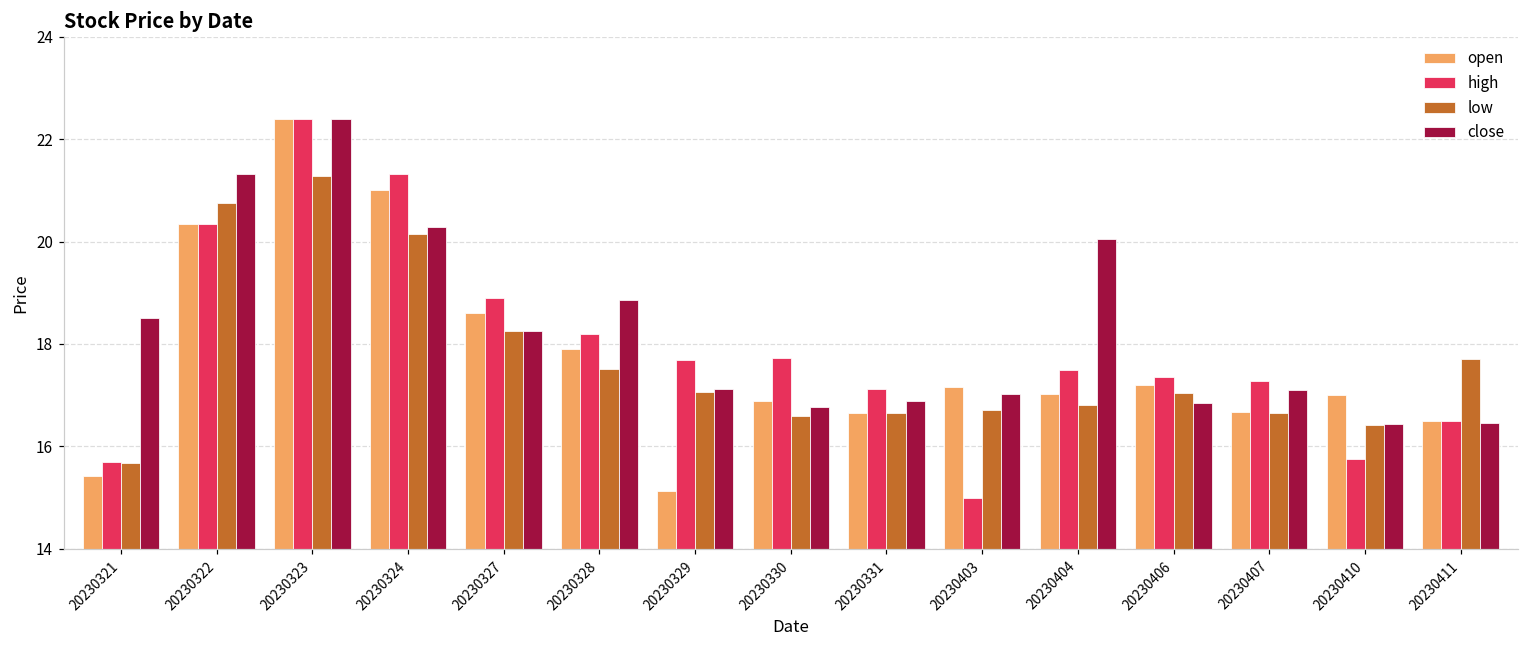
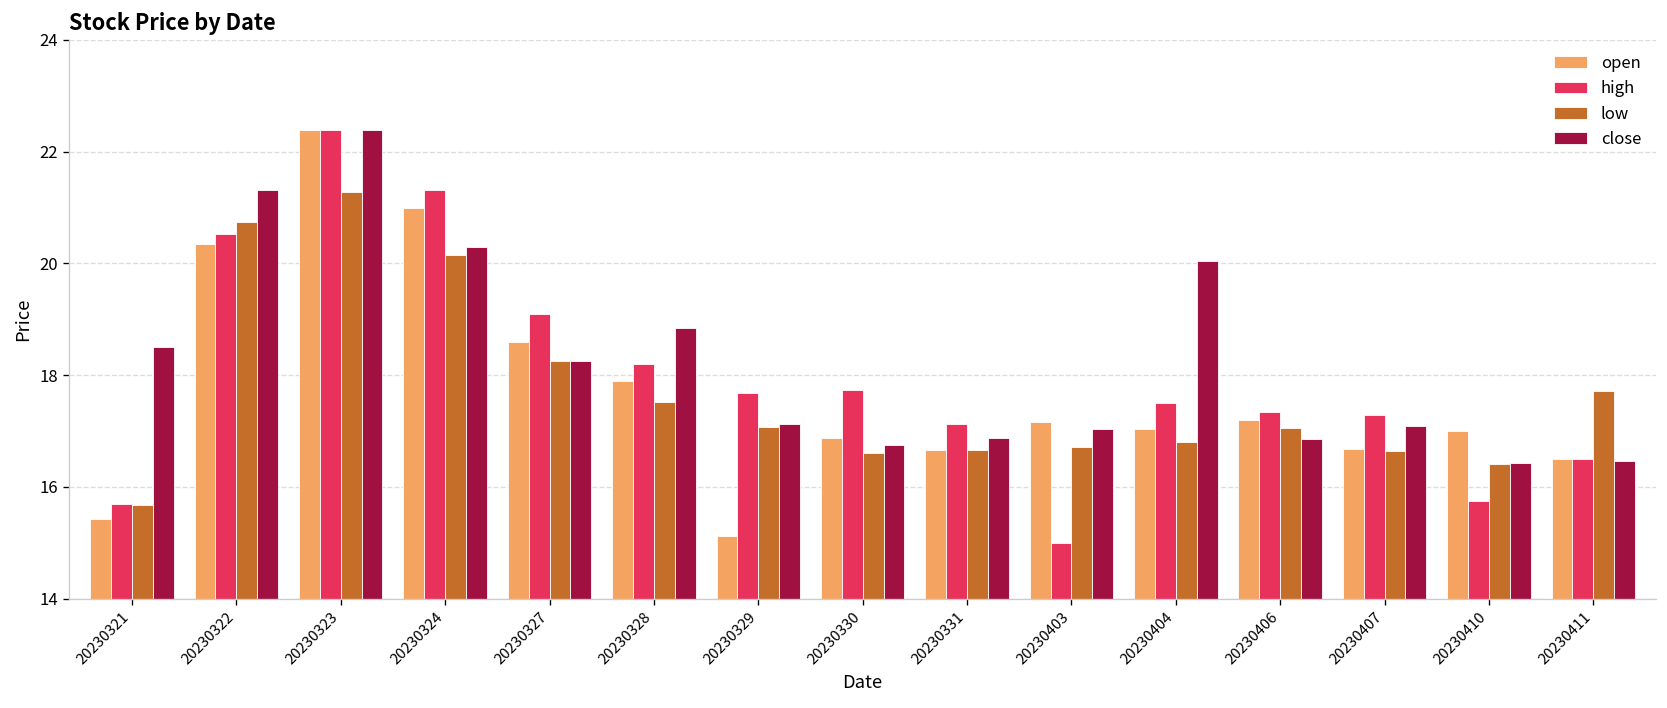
high, 20230322: 20.4 -> 20.5
high, 20230327: 18.9 -> 19.1
